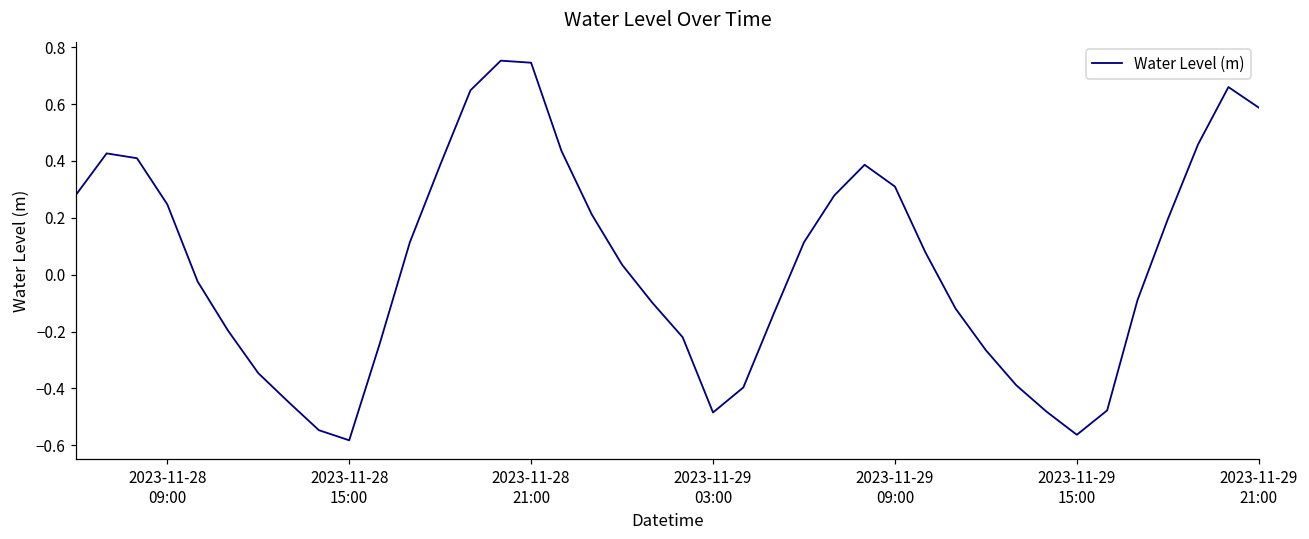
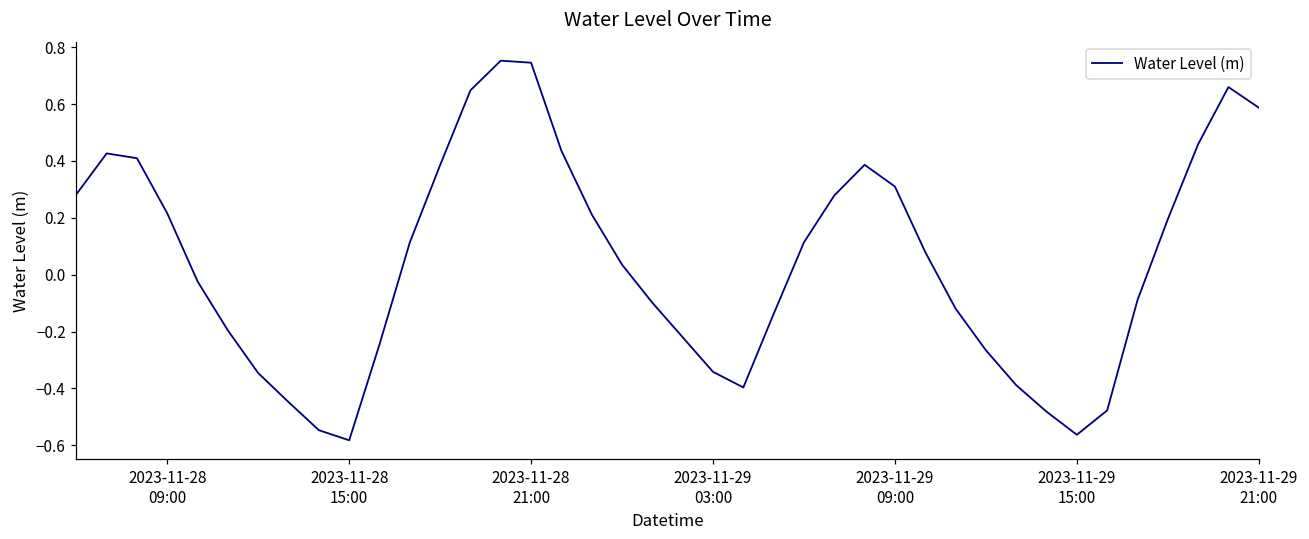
2023-11-28 09:00: 0.25 -> 0.22
2023-11-29 03:00: -0.48 -> -0.34
